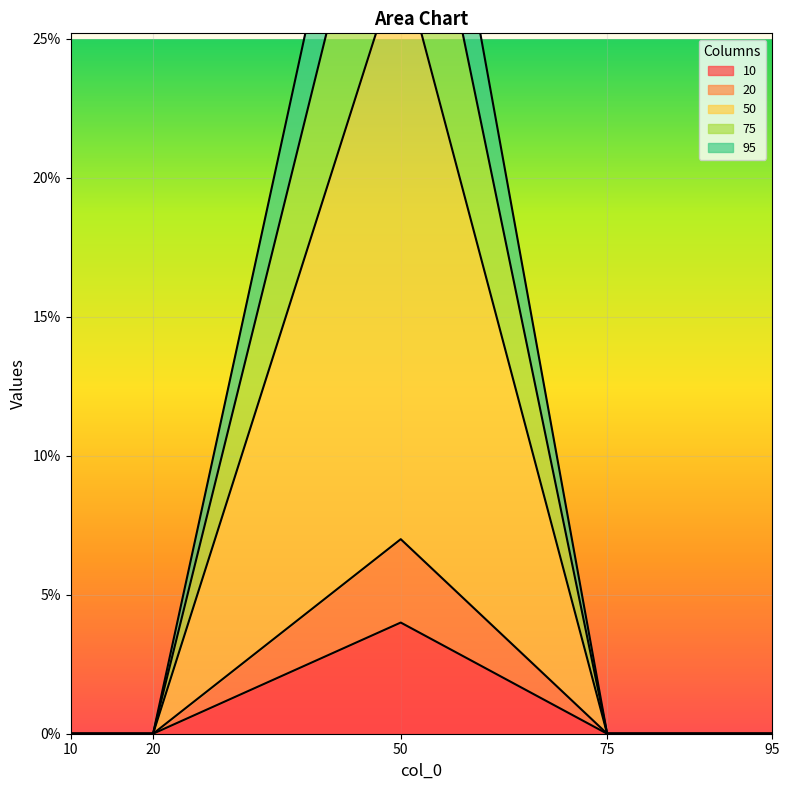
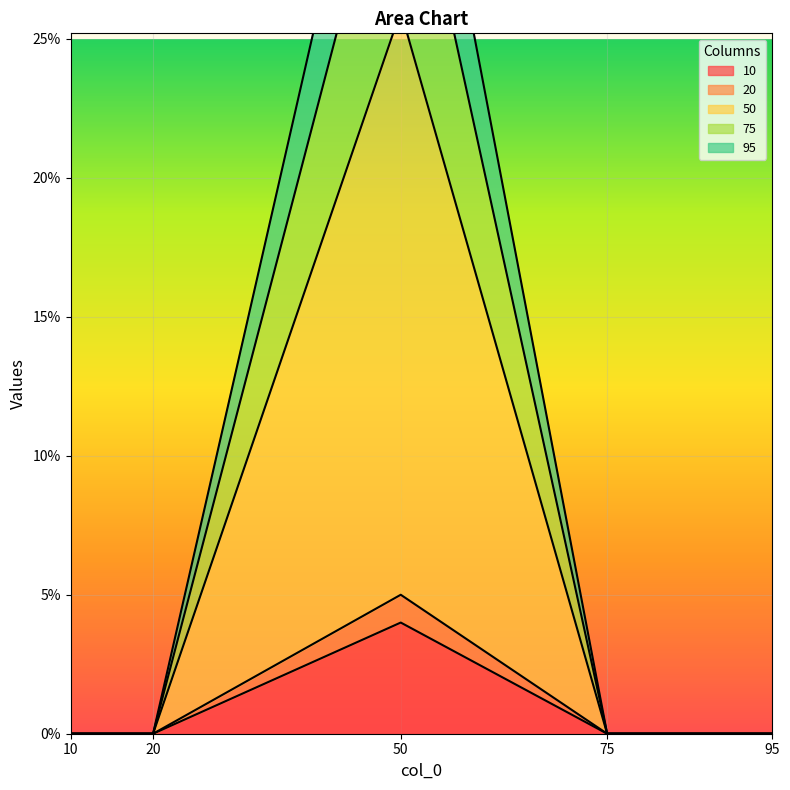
20, 50: 3% -> 1%
